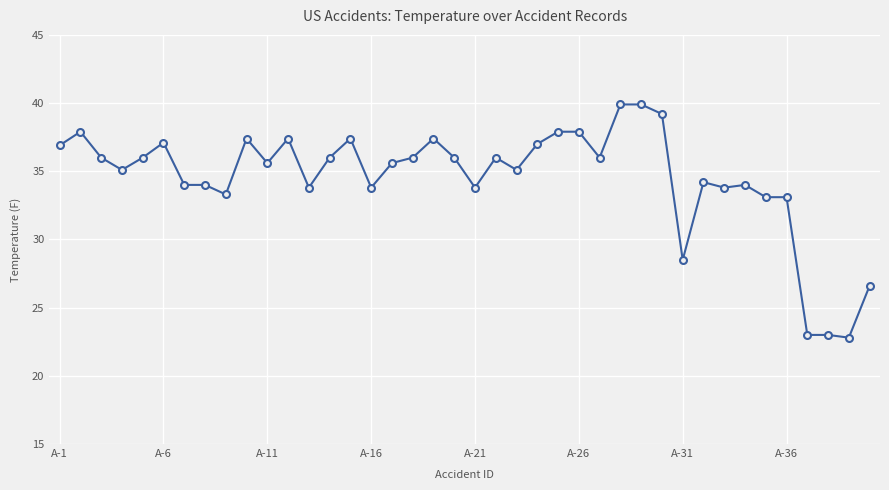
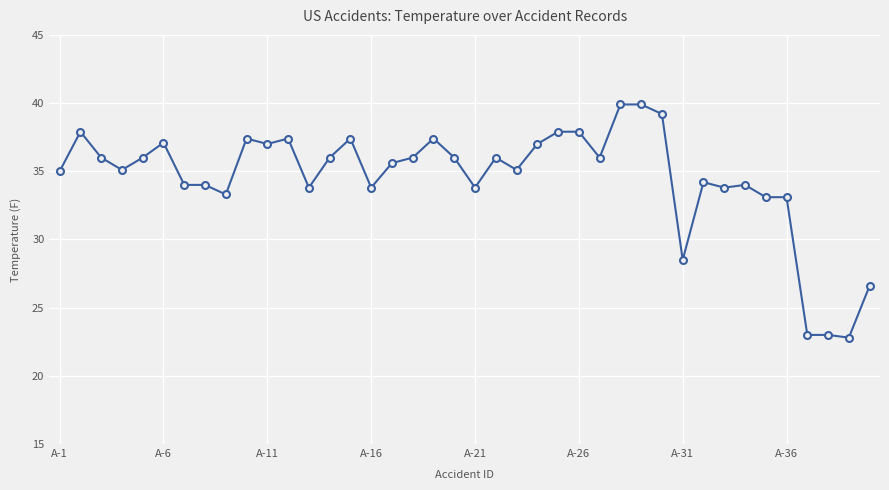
A-1: 36.9 -> 35.0
A-11: 35.6 -> 37.0
